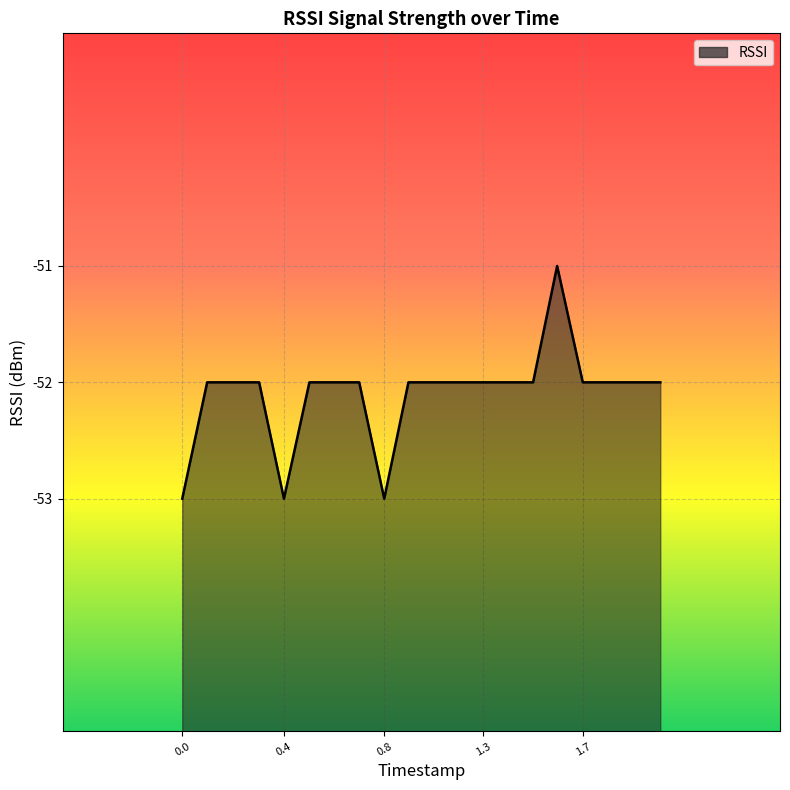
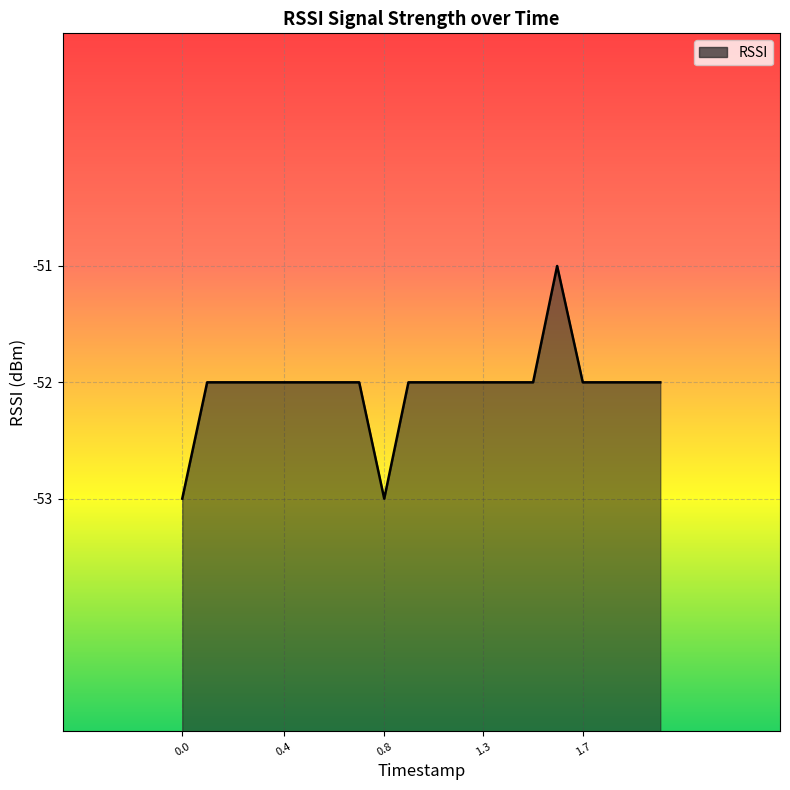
0.4: -53 -> -52
